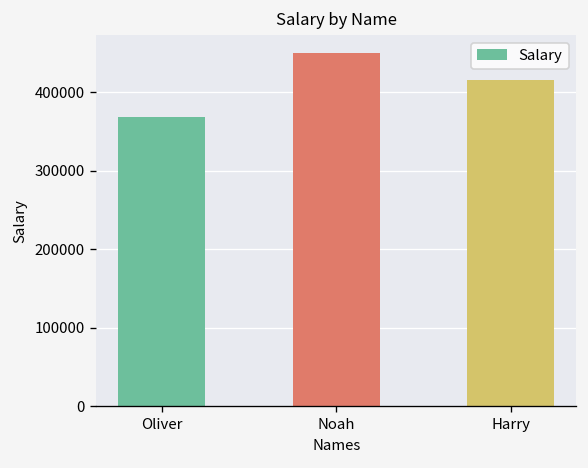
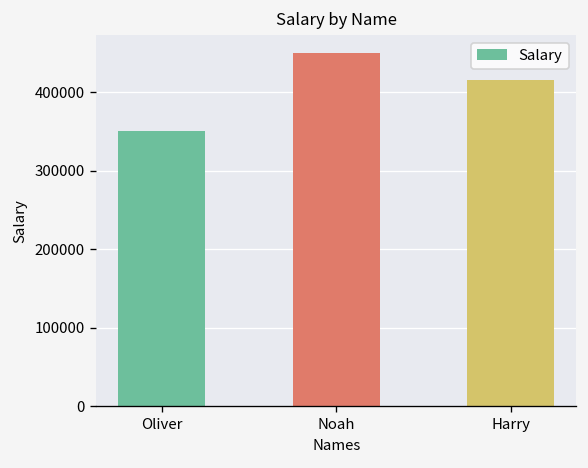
Oliver: 370000 -> 350000
